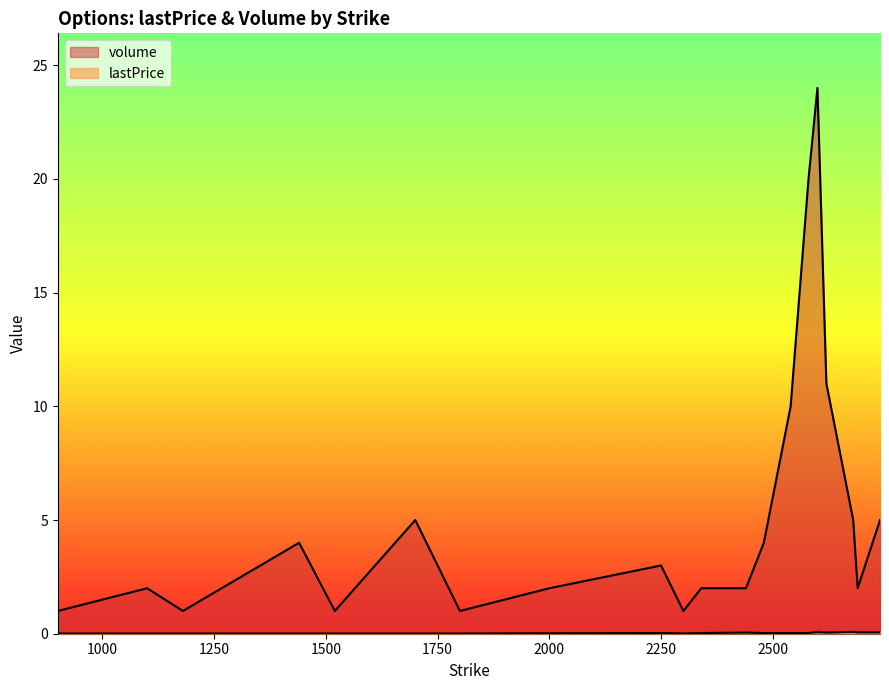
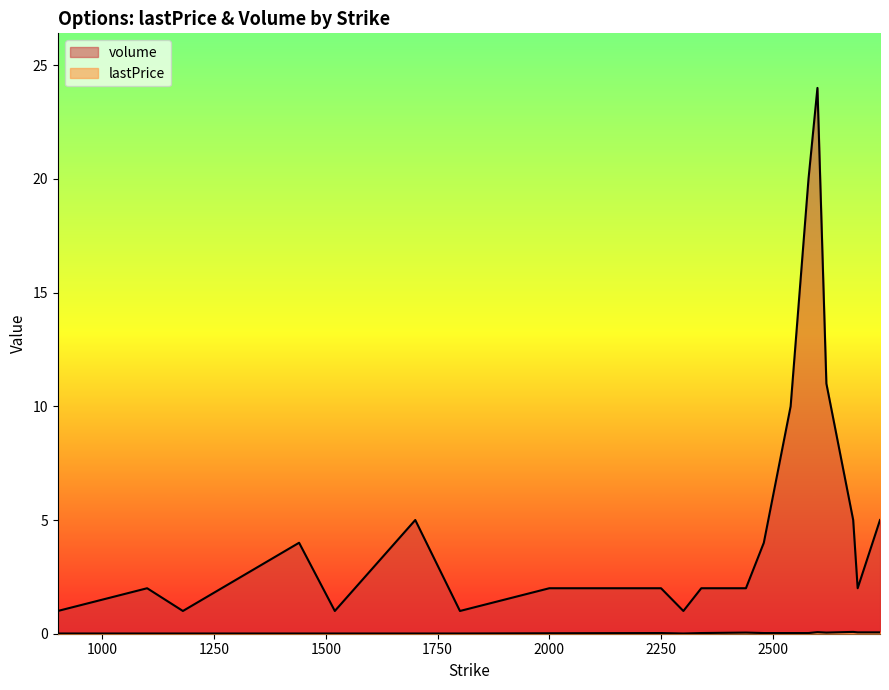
volume, 2250: 3 -> 2
